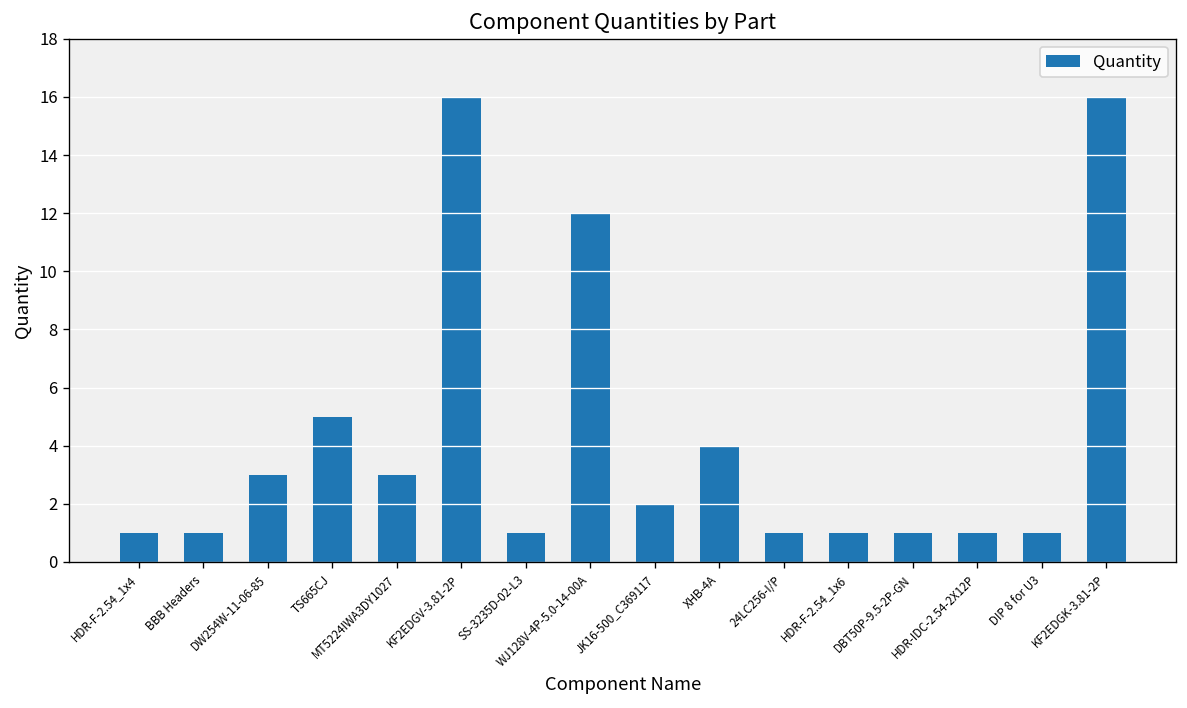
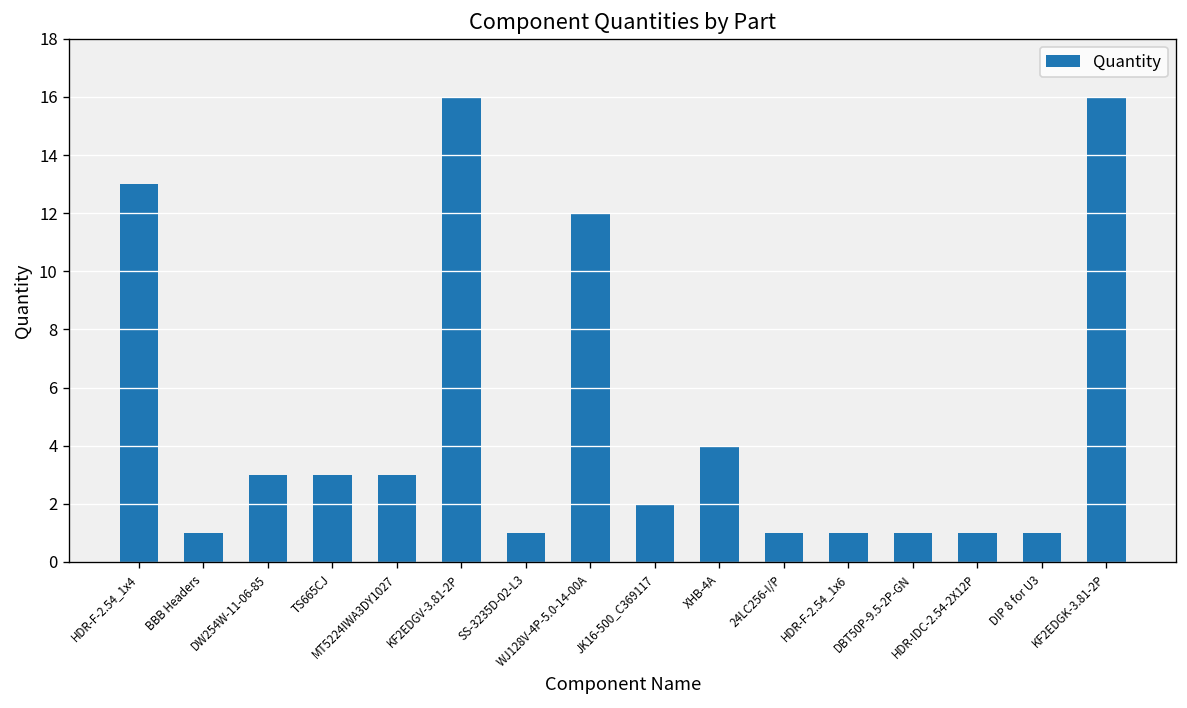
HDR-F-2.54_1x4: 1 -> 13
TS665CJ: 5 -> 3
